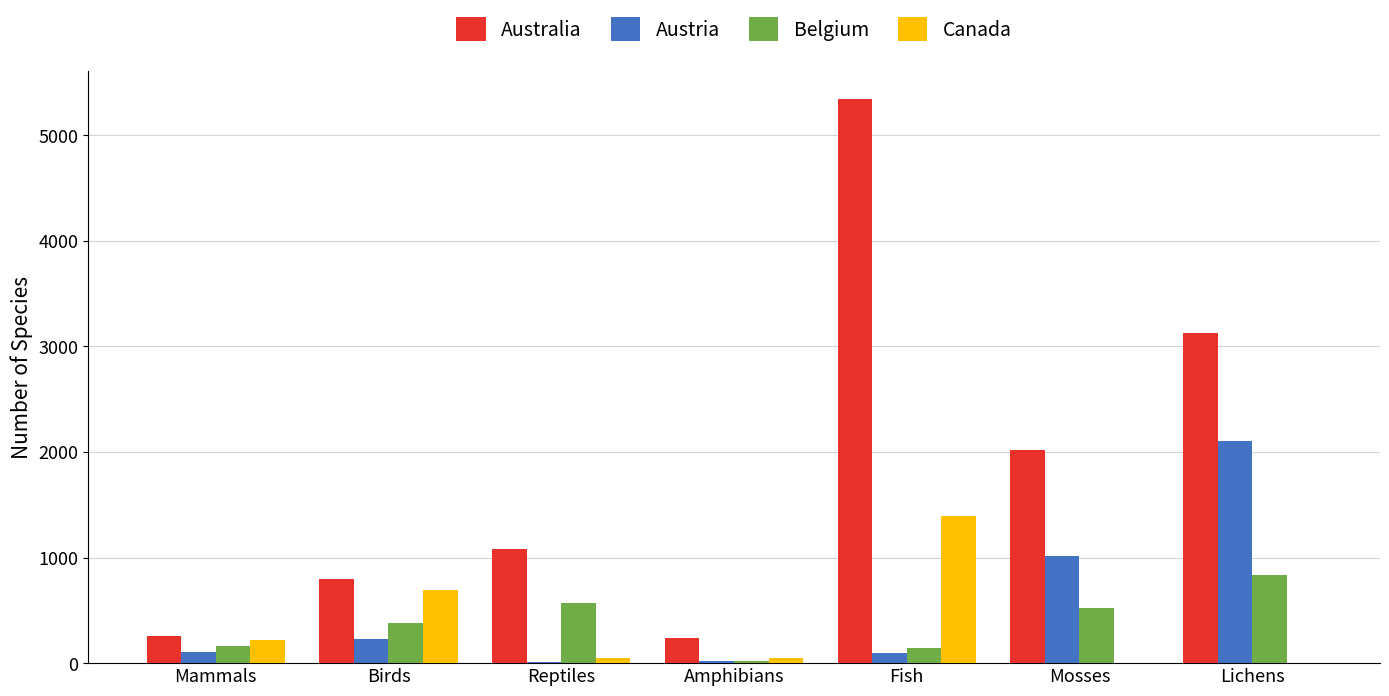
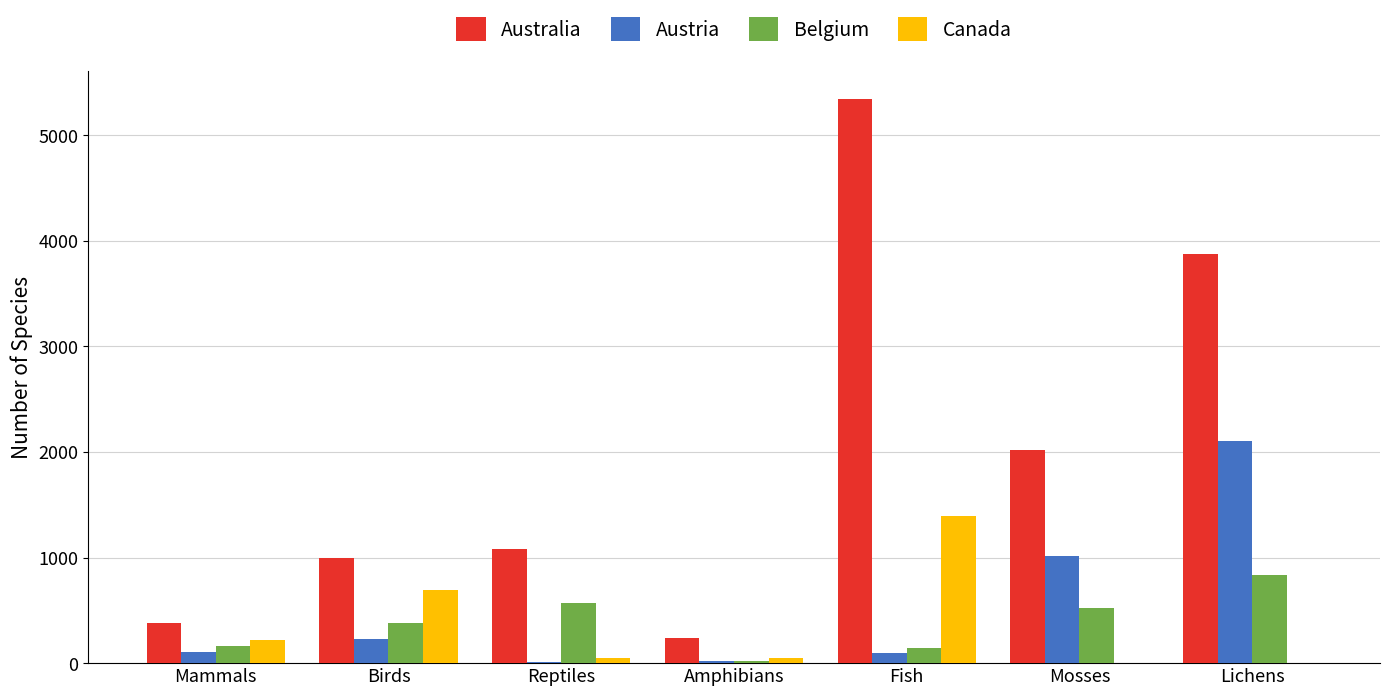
Australia, Mammals: 260 -> 380
Australia, Birds: 800 -> 990
Australia, Lichens: 3130 -> 3880
